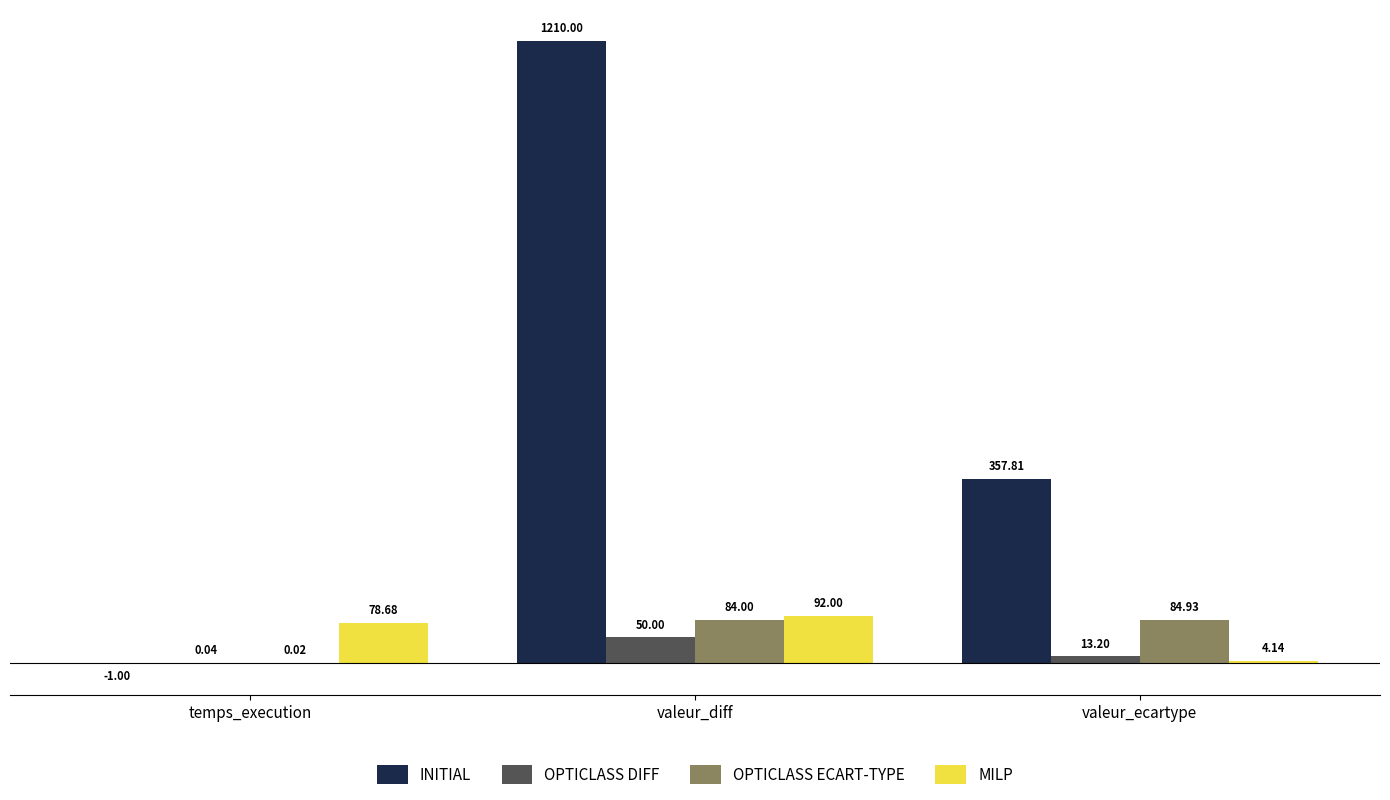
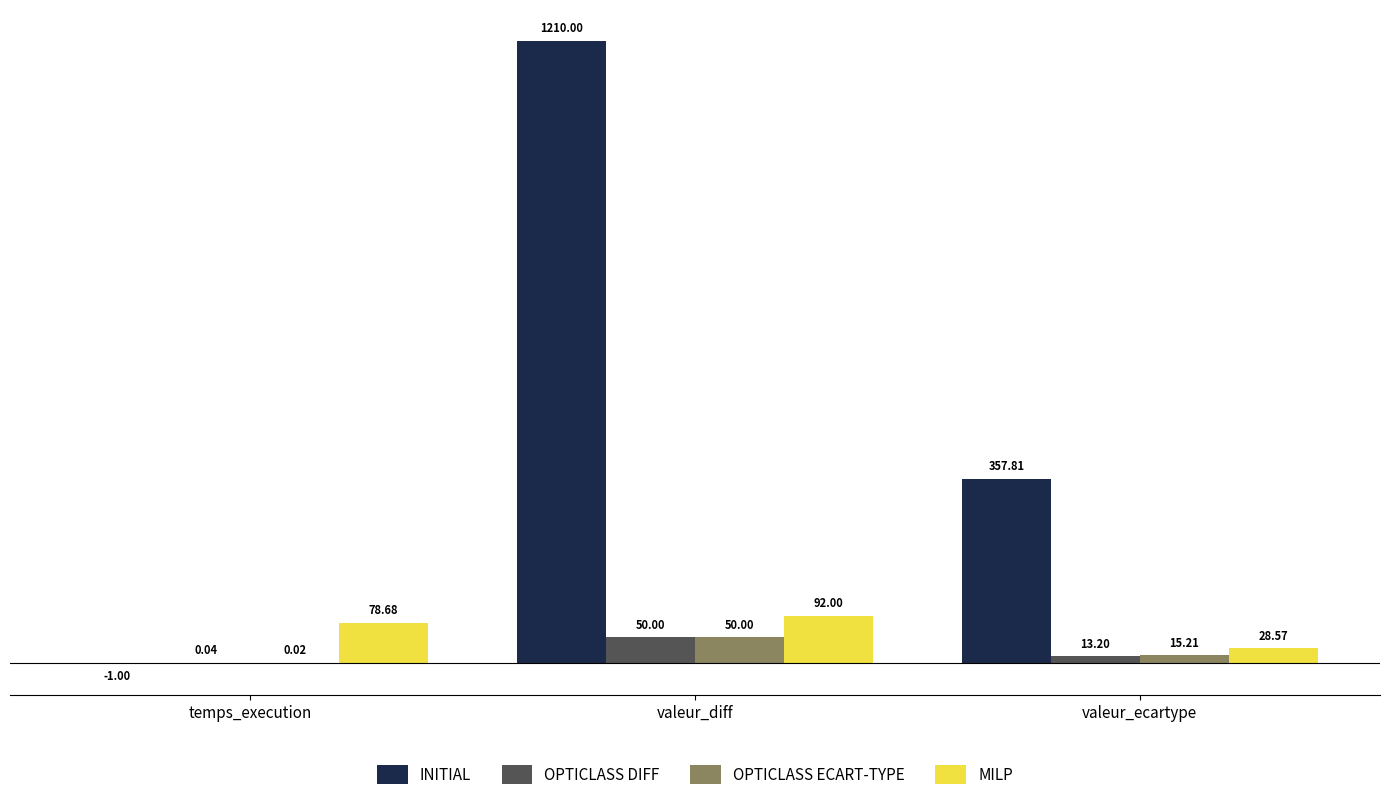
OPTICLASS ECART-TYPE, valeur_diff: 84.00 -> 50.00
OPTICLASS ECART-TYPE, valeur_ecartype: 84.93 -> 15.21
MILP, valeur_ecartype: 4.14 -> 28.57
